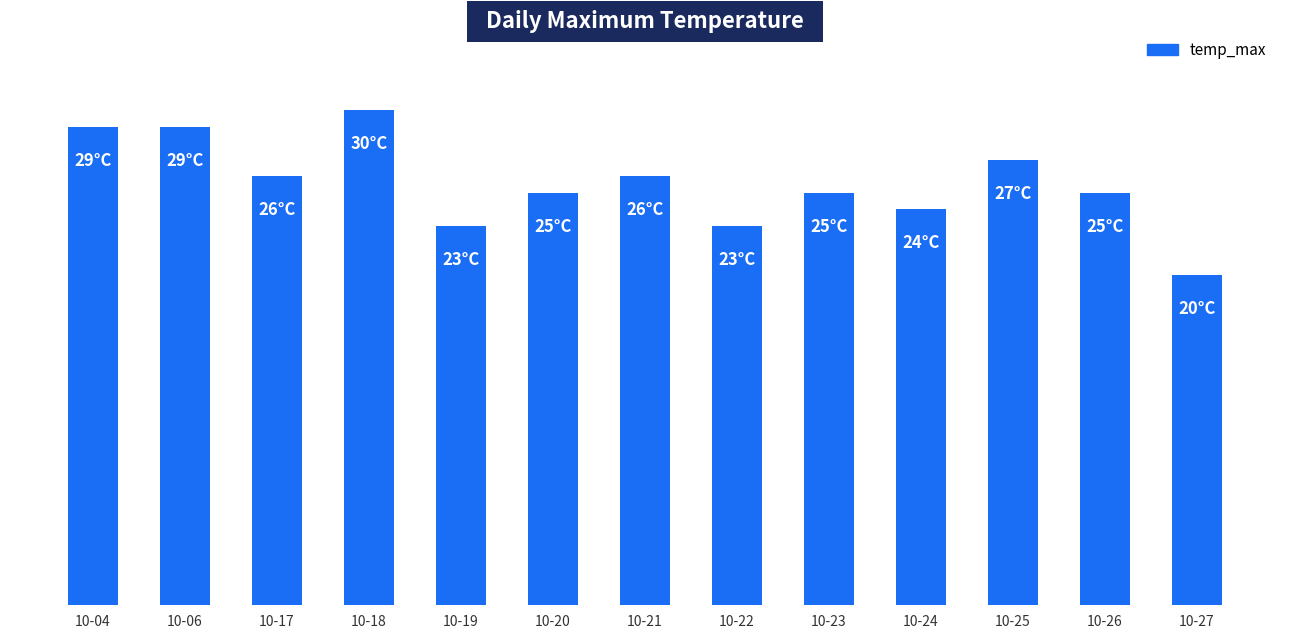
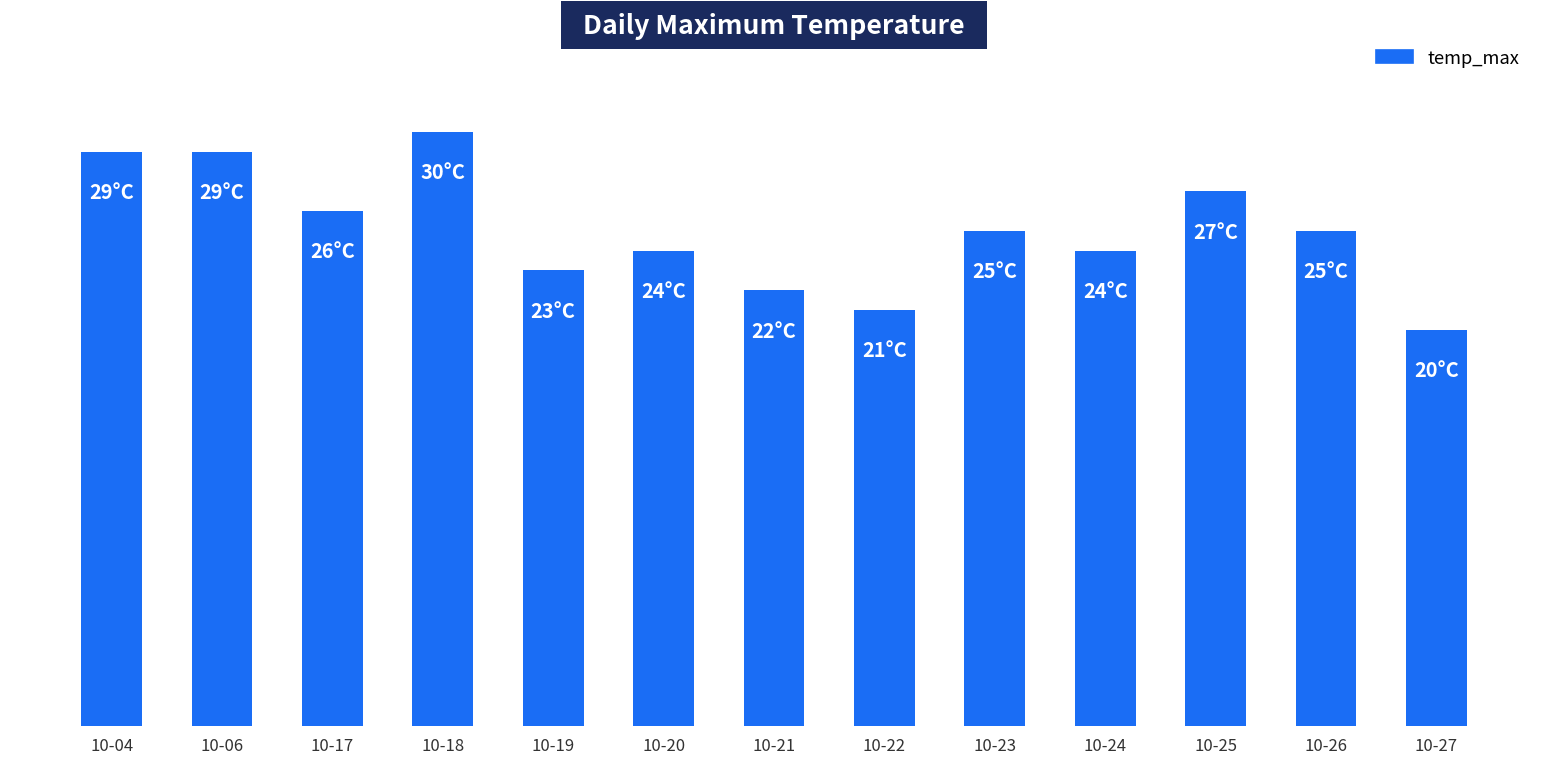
10-20: 25°C -> 24°C
10-21: 26°C -> 22°C
10-22: 23°C -> 21°C
